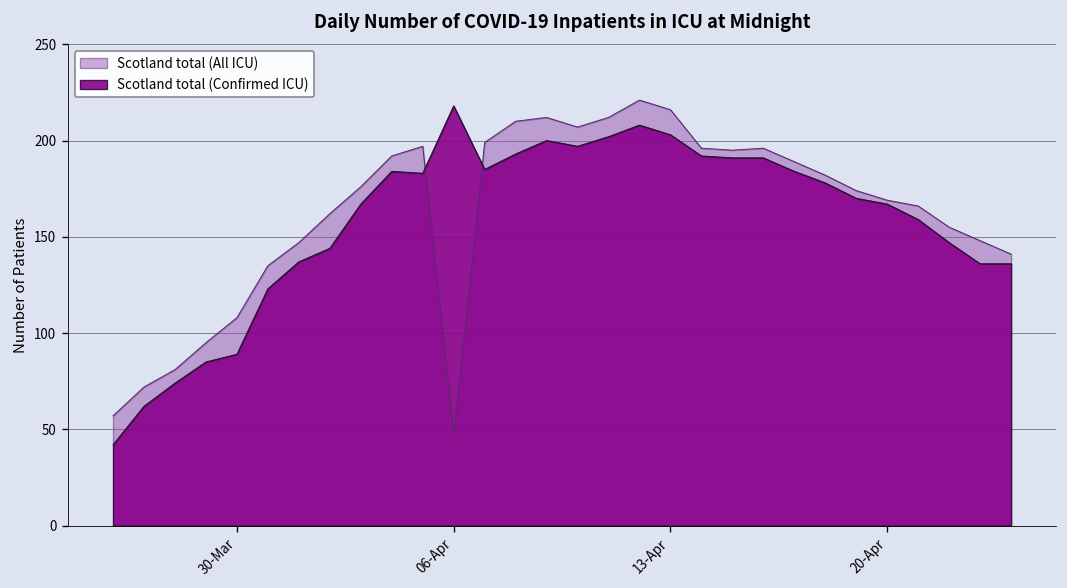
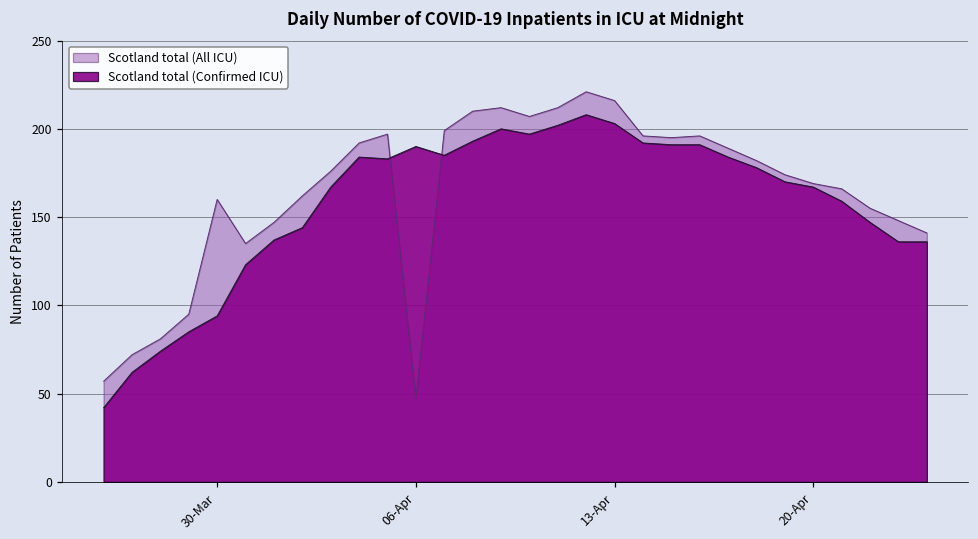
Scotland total (All ICU), 30-Mar: 108 -> 160
Scotland total (Confirmed ICU), 30-Mar: 89 -> 94
Scotland total (Confirmed ICU), 06-Apr: 218 -> 190
